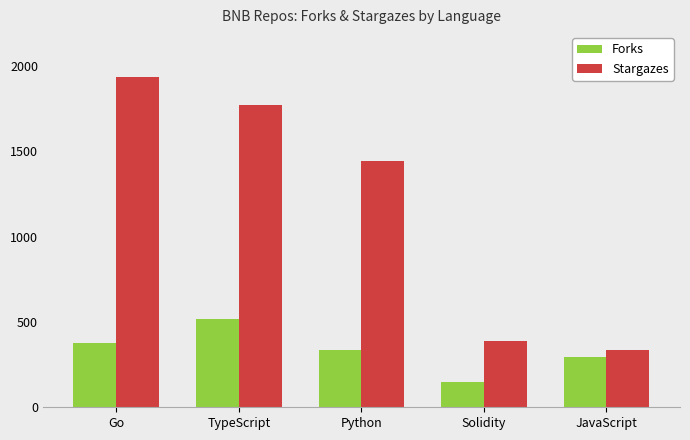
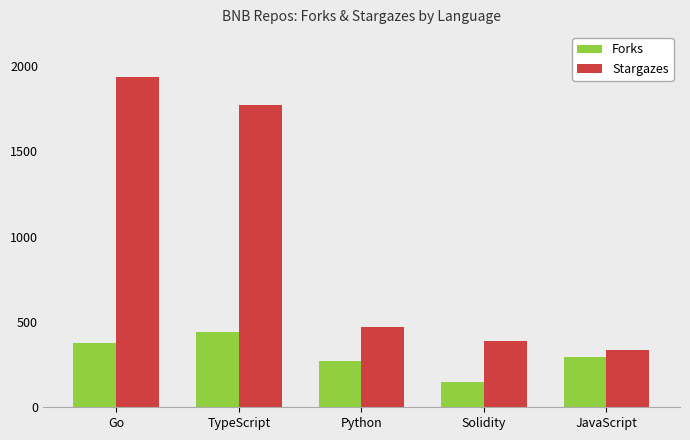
Forks, TypeScript: 520 -> 440
Forks, Python: 330 -> 270
Stargazes, Python: 1450 -> 470
